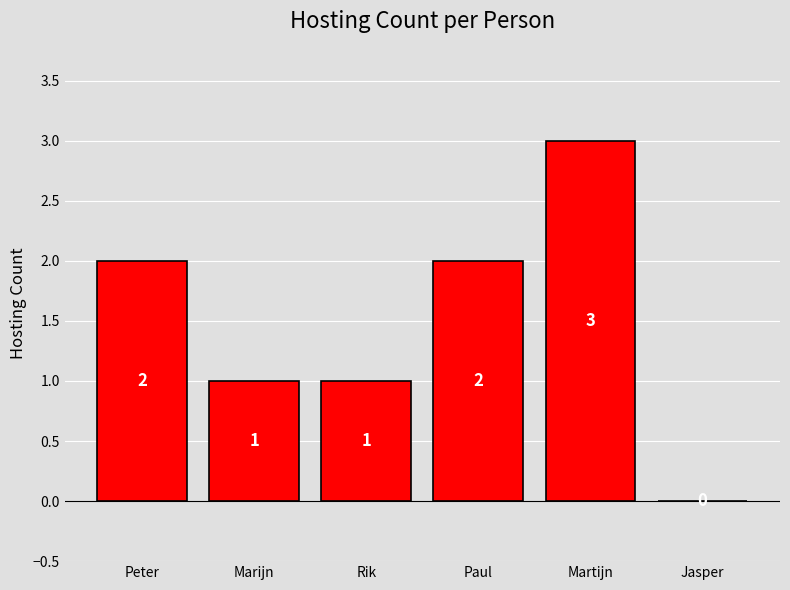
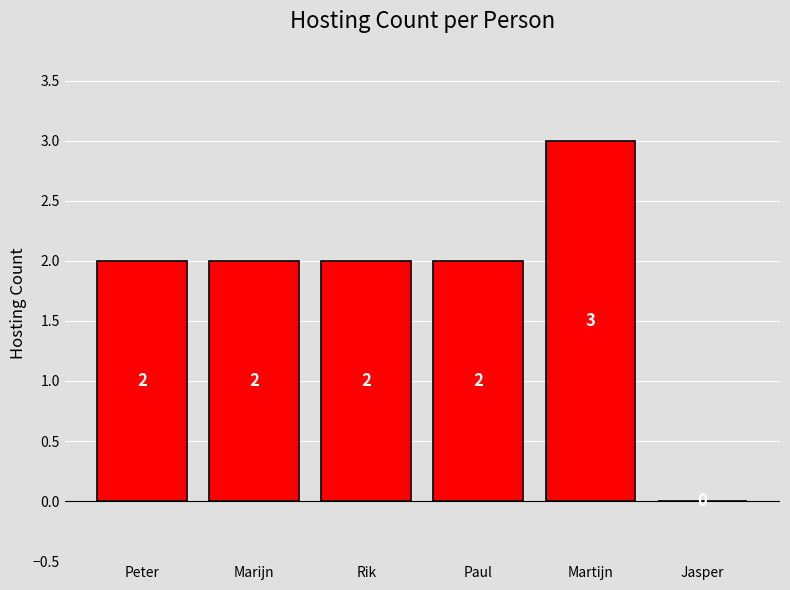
Marijn: 1 -> 2
Rik: 1 -> 2
